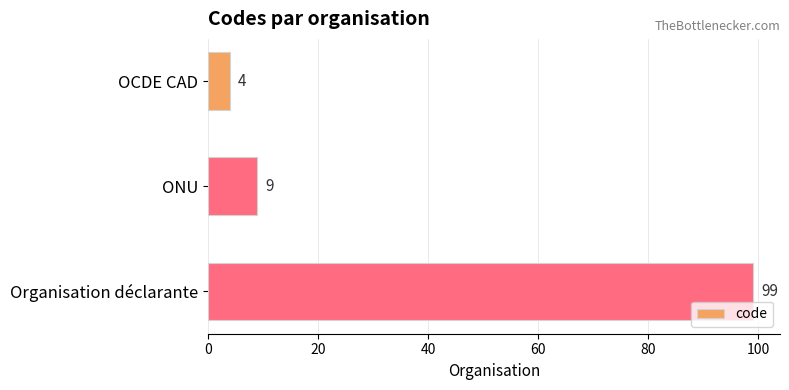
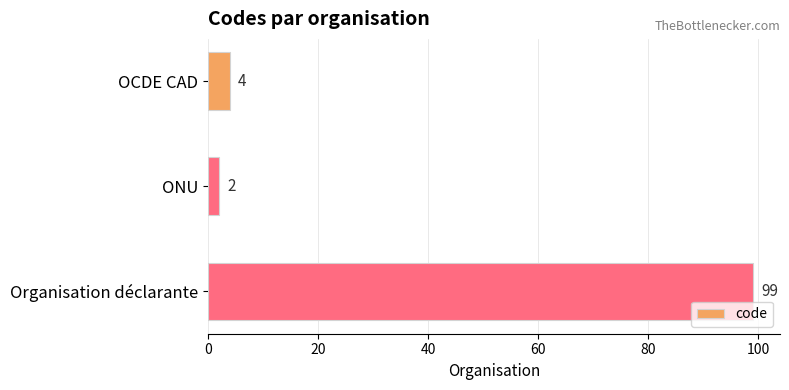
ONU: 9 -> 2
